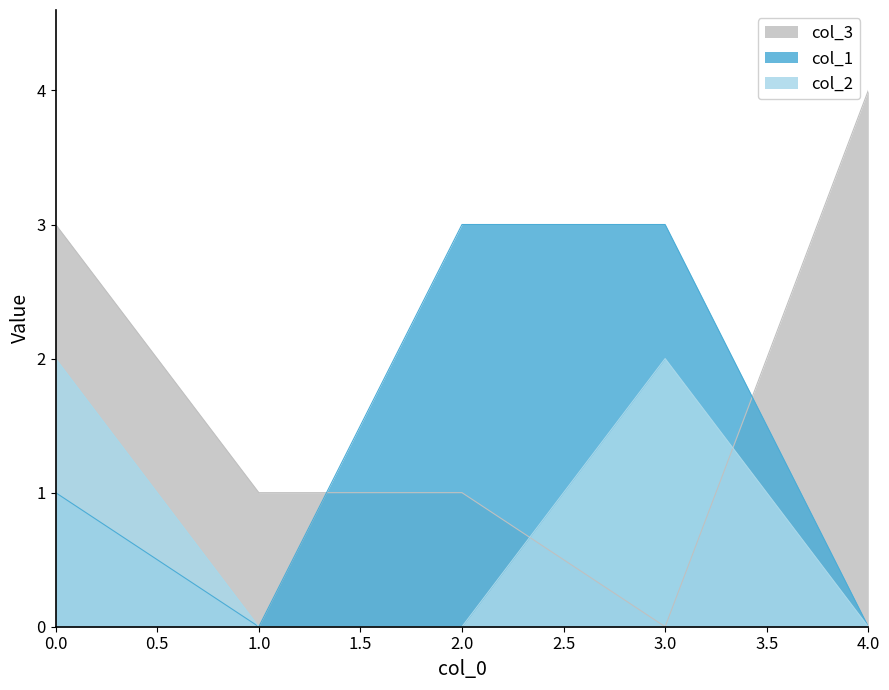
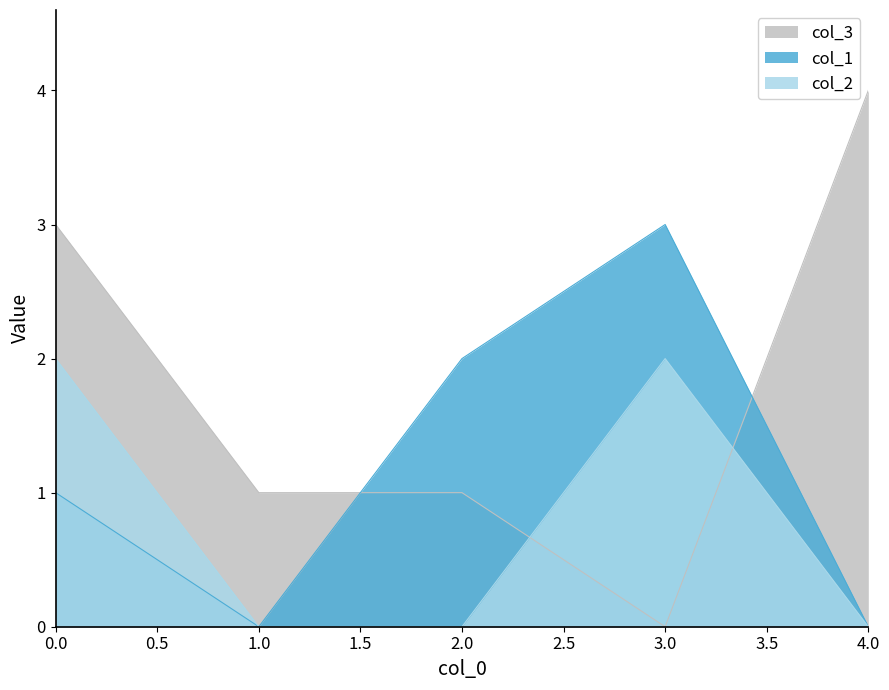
col_1, 2.0: 3 -> 2
